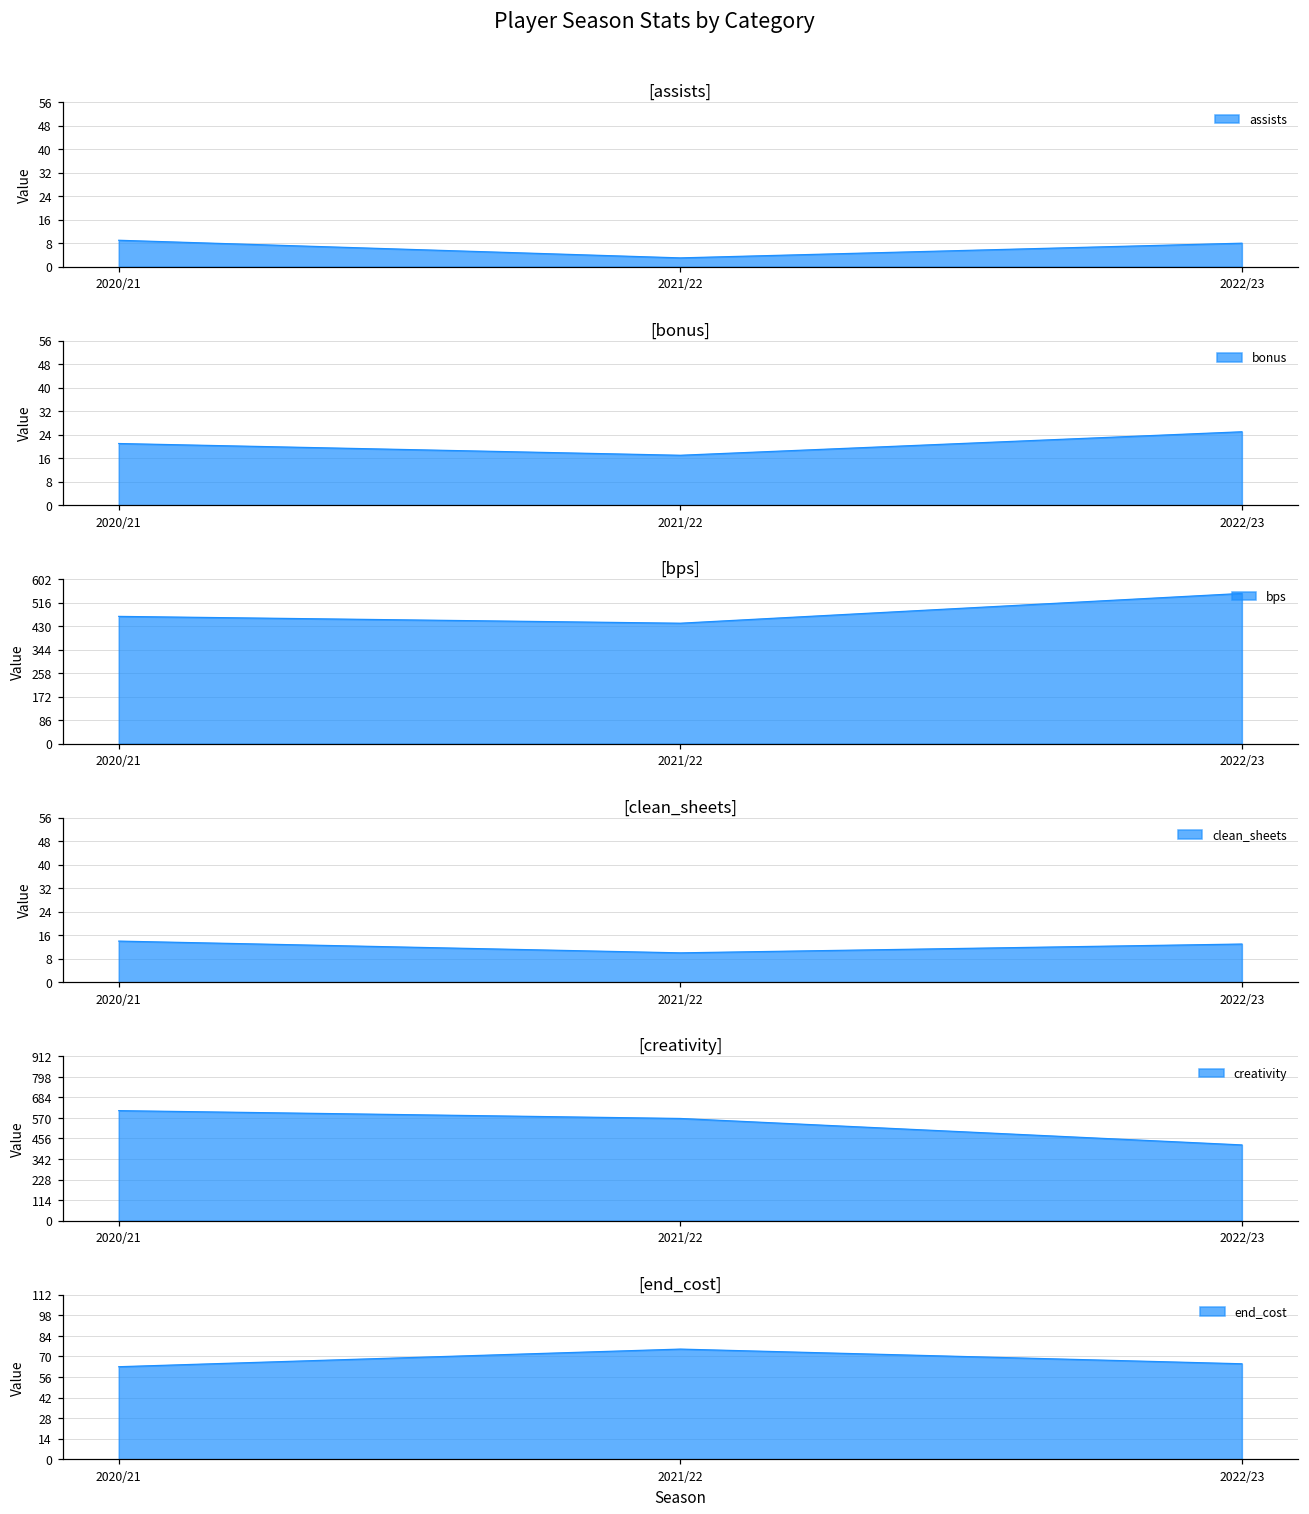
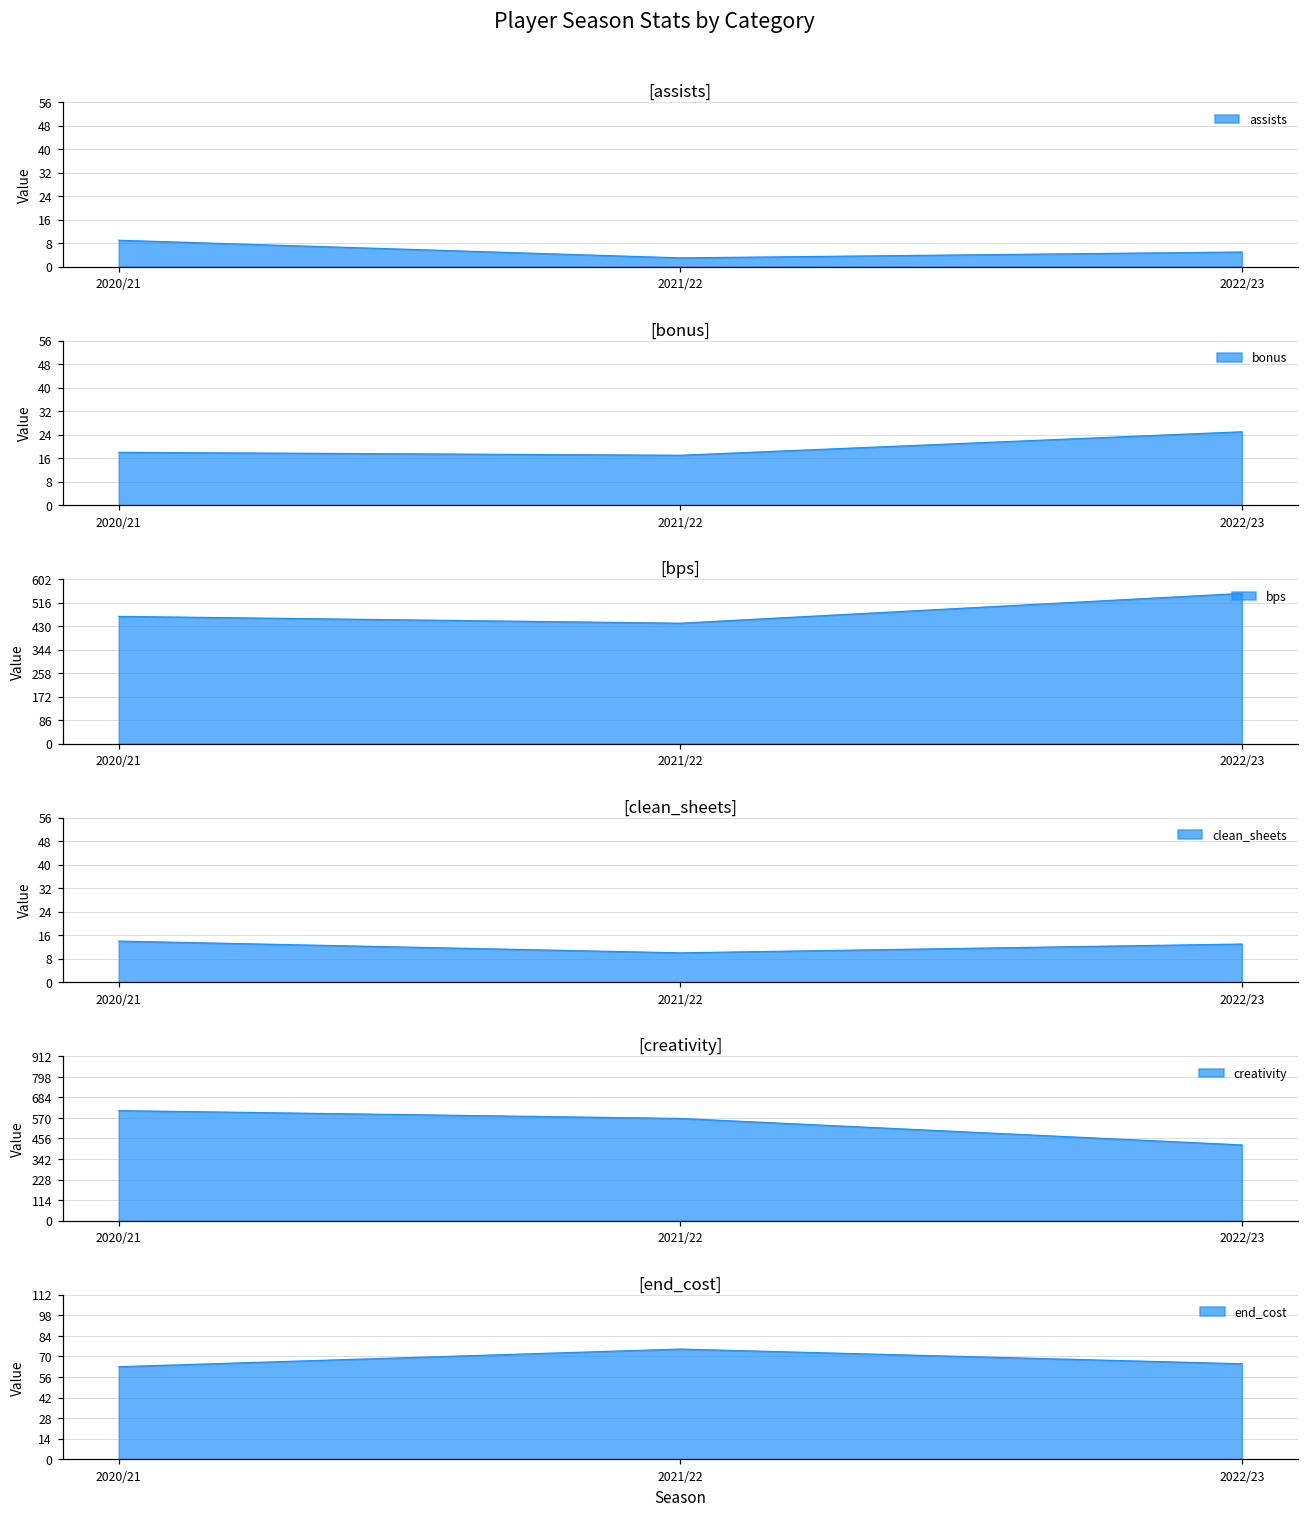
[assists], 2022/23: 8 -> 5
[bonus], 2020/21: 21 -> 18
